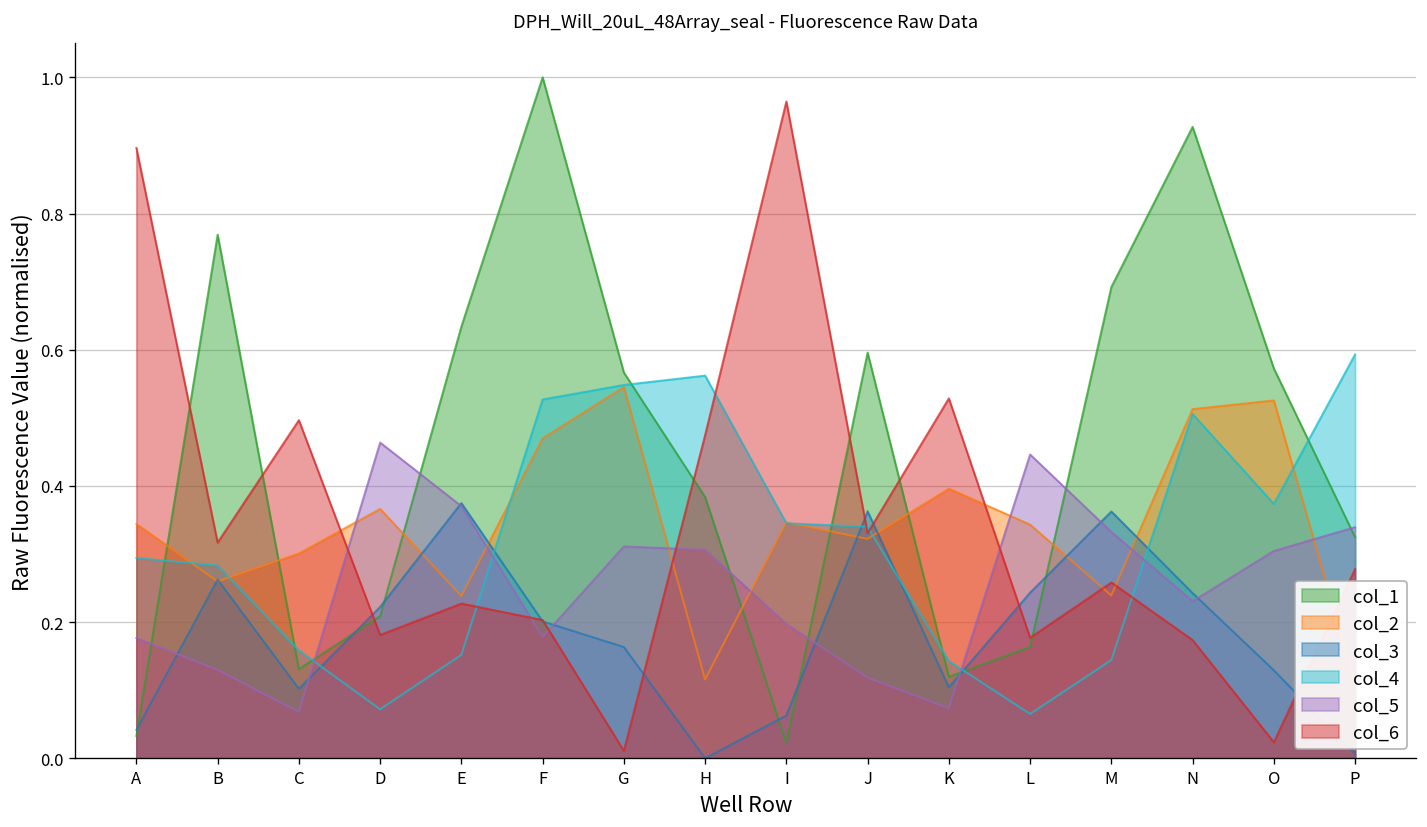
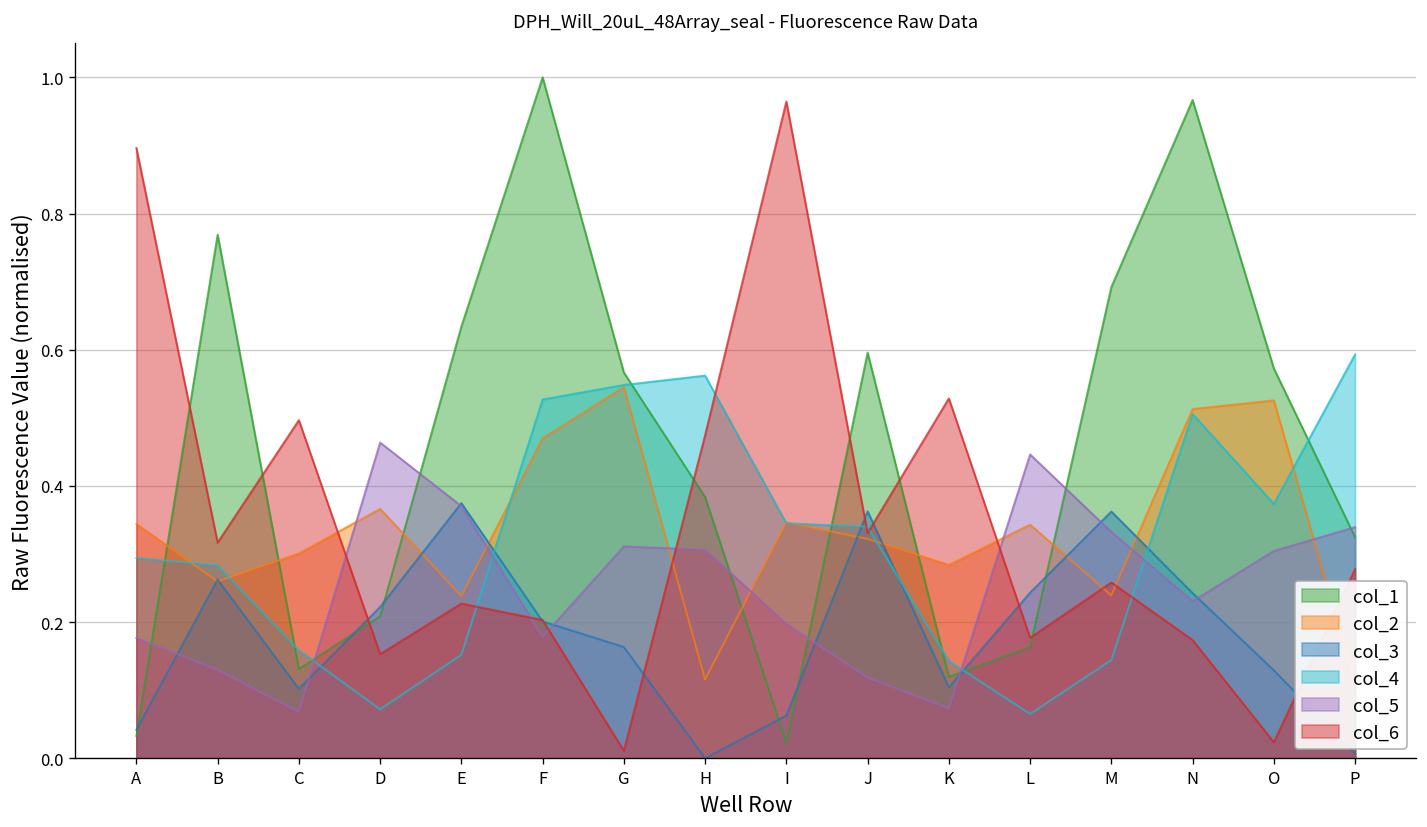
col_6, D: 0.18 -> 0.15
col_2, K: 0.40 -> 0.28
col_1, N: 0.93 -> 0.97
